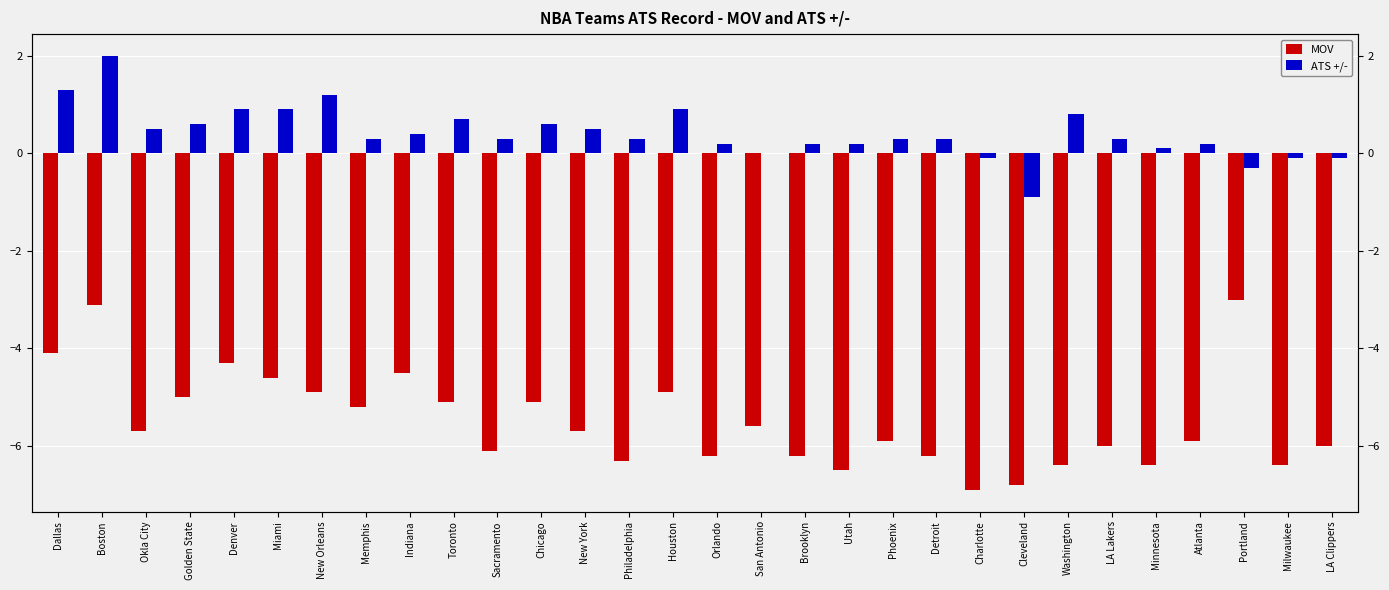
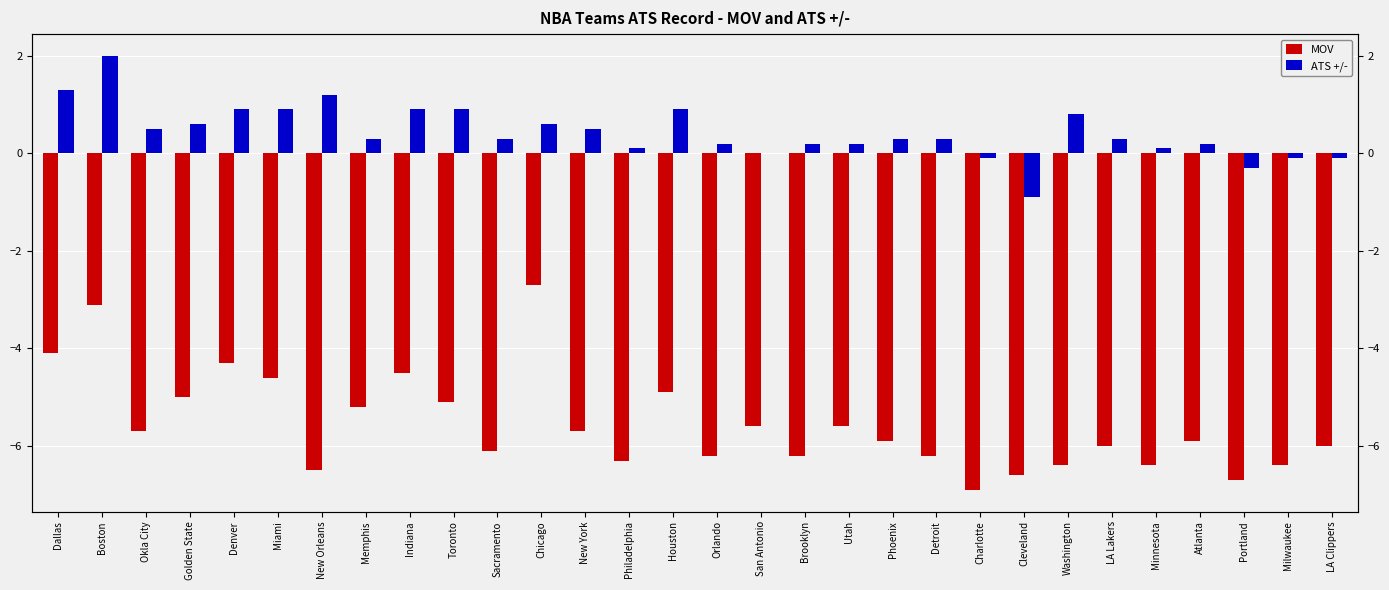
MOV, New Orleans: -4.9 -> -6.5
ATS +/-, Indiana: 0.4 -> 0.9
ATS +/-, Toronto: 0.7 -> 0.9
MOV, Chicago: -5.1 -> -2.7
ATS +/-, Philadelphia: 0.3 -> 0.1
MOV, Utah: -6.5 -> -5.6
MOV, Cleveland: -6.8 -> -6.6
MOV, Portland: -3.0 -> -6.7
